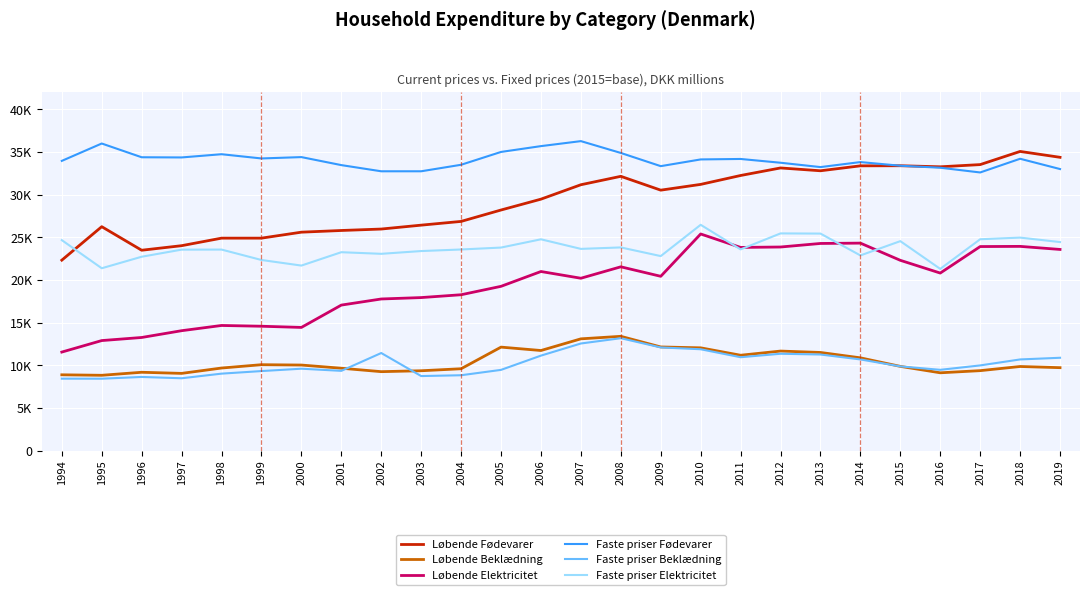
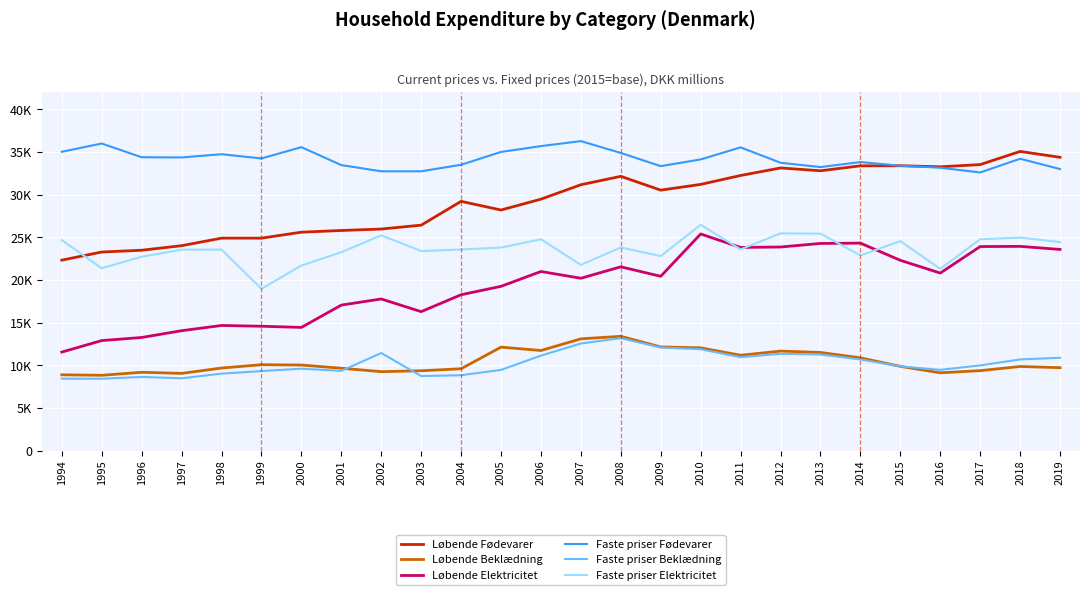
Faste priser Fødevarer, 1994: 34000 -> 35000
Løbende Fødevarer, 1995: 26000 -> 23000
Faste priser Elektricitet, 1999: 22000 -> 19000
Faste priser Fødevarer, 2000: 34000 -> 36000
Faste priser Elektricitet, 2002: 23000 -> 25000
Løbende Elektricitet, 2003: 18000 -> 16000
Løbende Fødevarer, 2004: 27000 -> 29000
Faste priser Elektricitet, 2007: 24000 -> 22000
Faste priser Fødevarer, 2011: 34000 -> 36000
